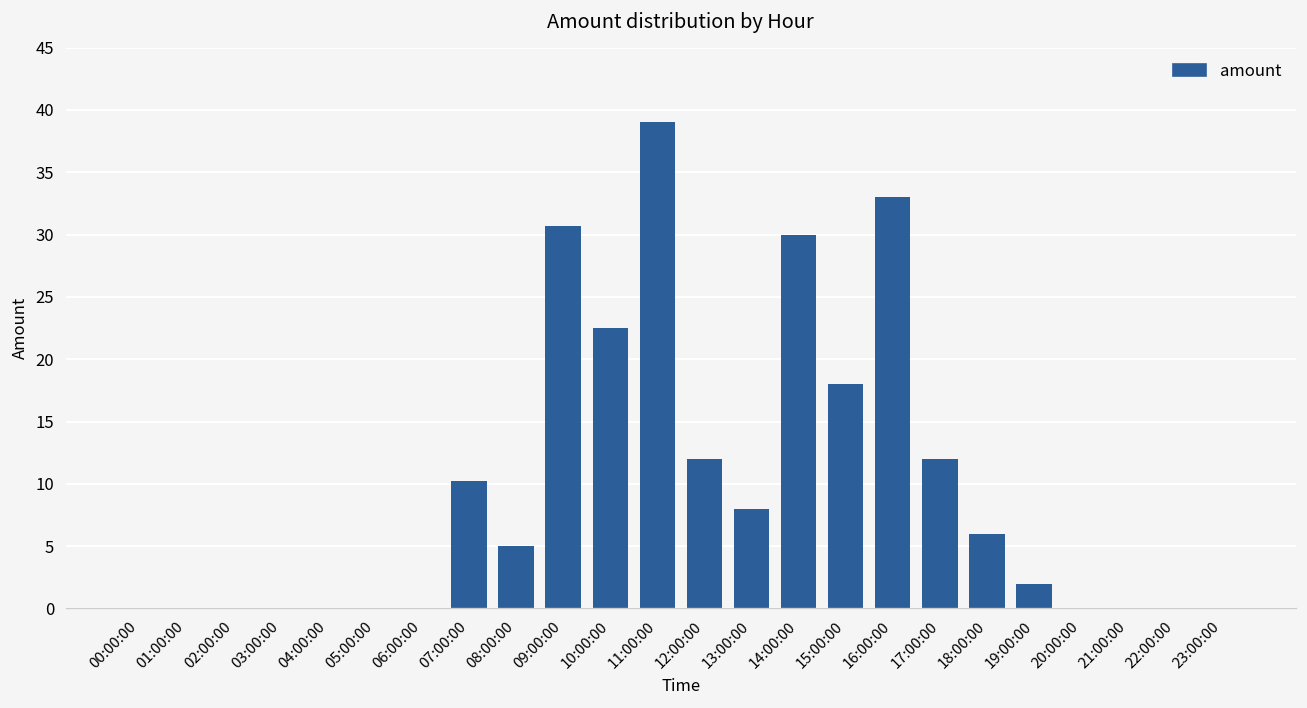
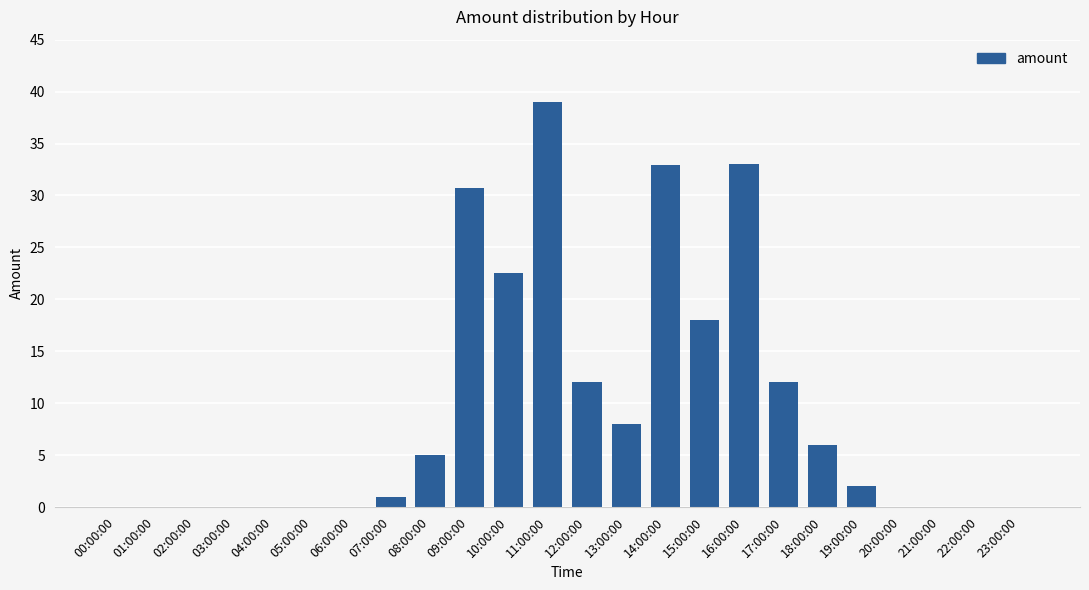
07:00:00: 10.2 -> 1.0
14:00:00: 30.0 -> 32.9
